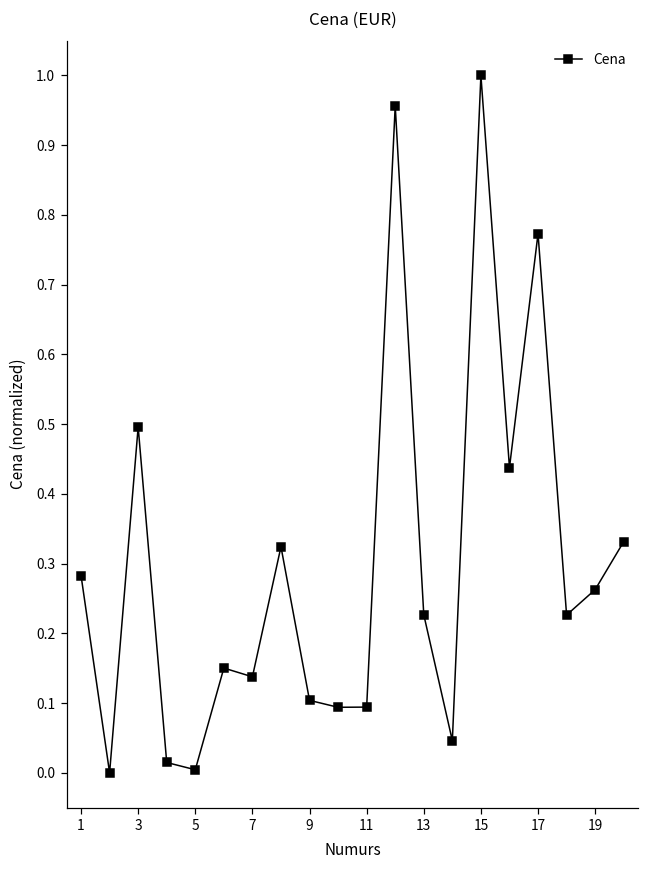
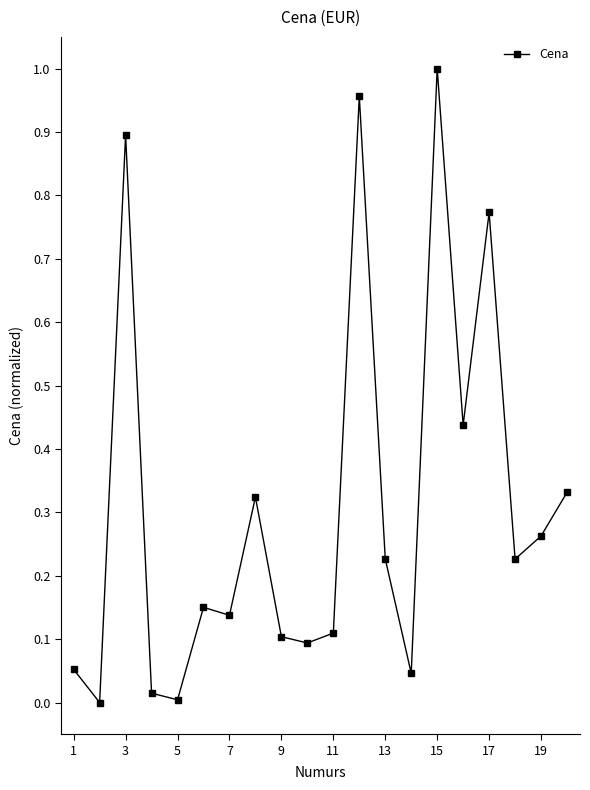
1: 0.28 -> 0.05
3: 0.50 -> 0.90
11: 0.09 -> 0.11
